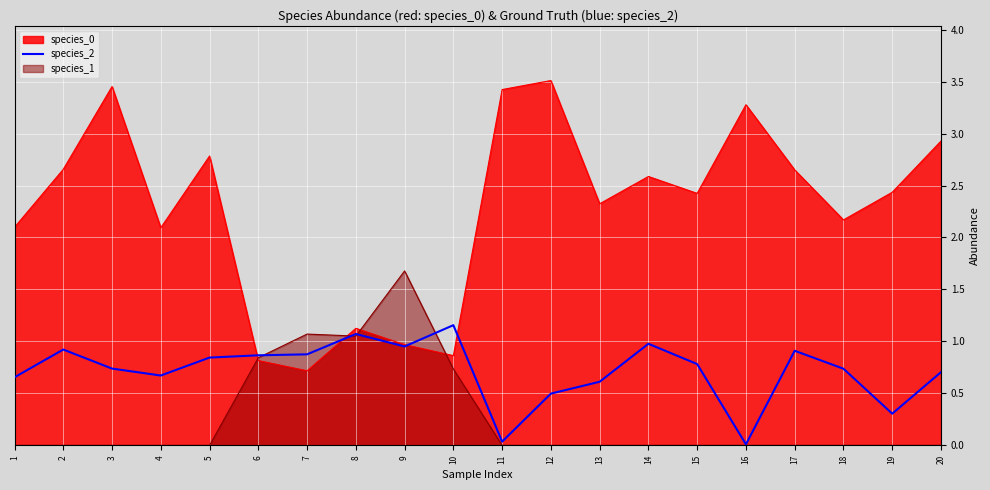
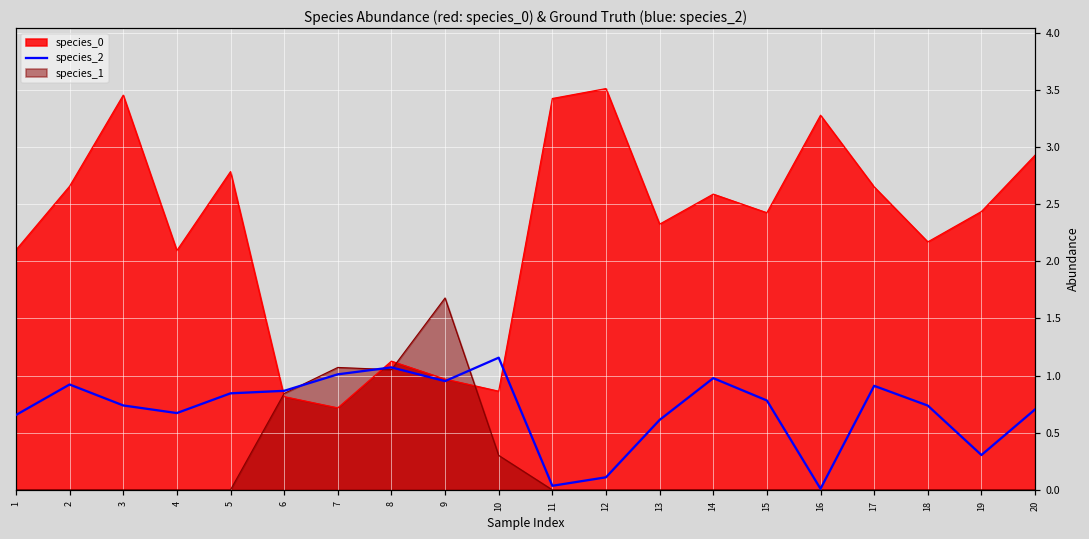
species_2, 7: 0.88 -> 1.01
species_1, 10: 0.73 -> 0.30
species_2, 12: 0.50 -> 0.11
